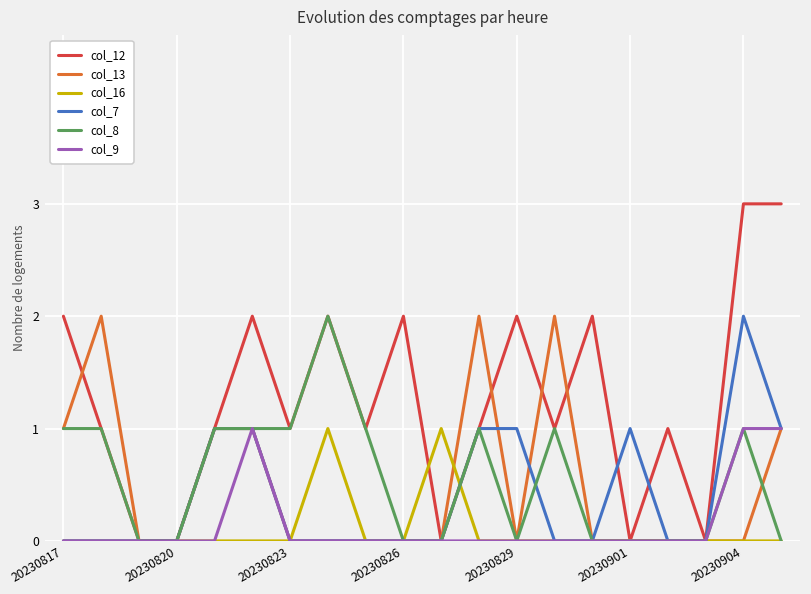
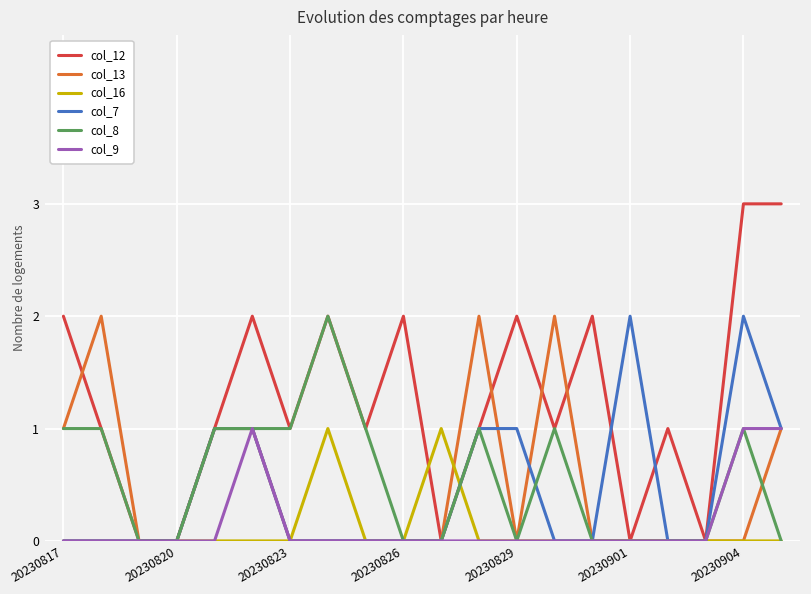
col_7, 20230901: 1 -> 2
